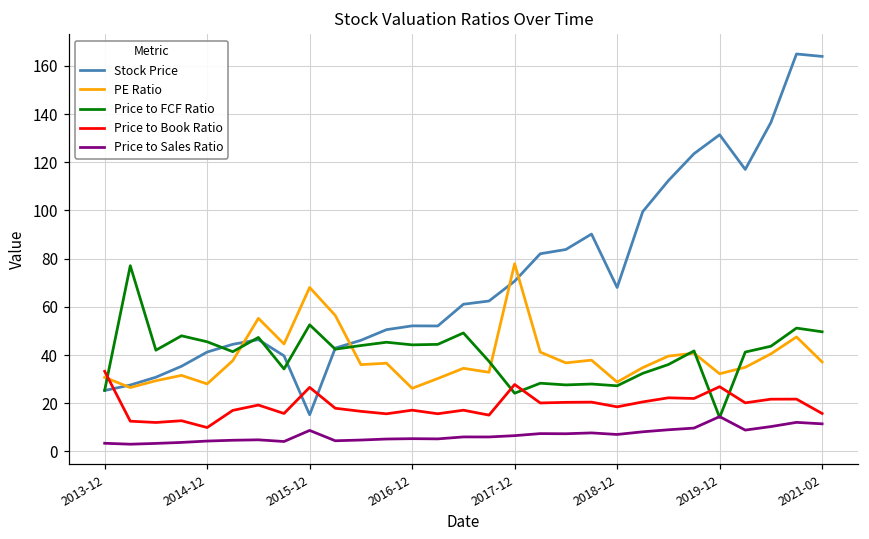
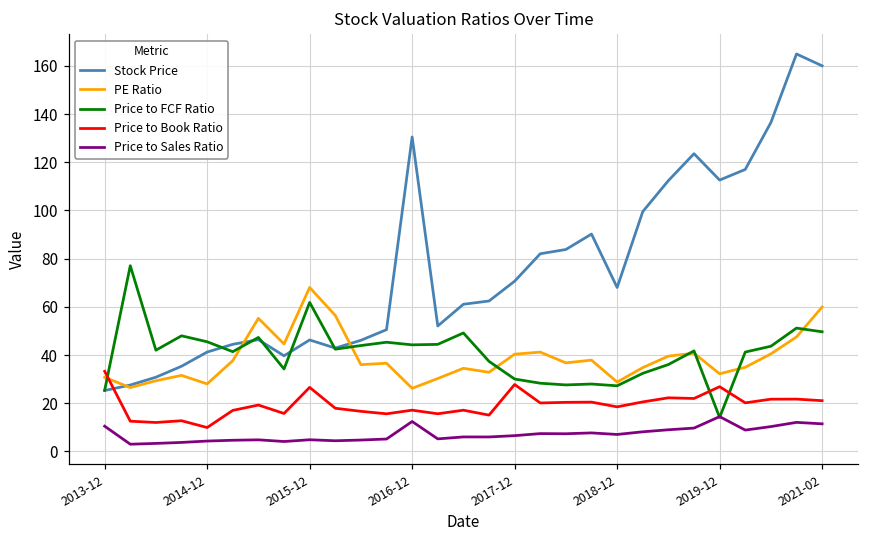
Price to Sales Ratio, 2013-12: 3 -> 11
Stock Price, 2015-12: 15 -> 46
Price to FCF Ratio, 2015-12: 53 -> 62
Price to Sales Ratio, 2015-12: 9 -> 5
Stock Price, 2016-12: 52 -> 130
Price to Sales Ratio, 2016-12: 5 -> 12
PE Ratio, 2017-12: 78 -> 40
Price to FCF Ratio, 2017-12: 24 -> 30
Stock Price, 2019-12: 131 -> 113
Stock Price, 2021-02: 164 -> 160
PE Ratio, 2021-02: 37 -> 60
Price to Book Ratio, 2021-02: 16 -> 21
